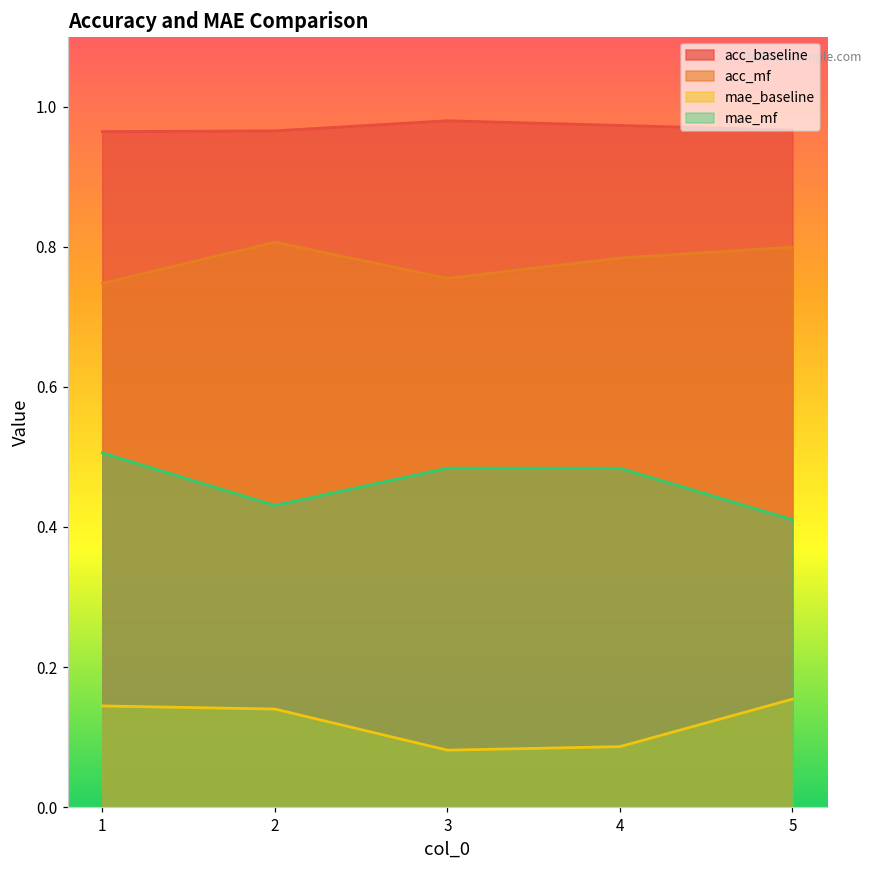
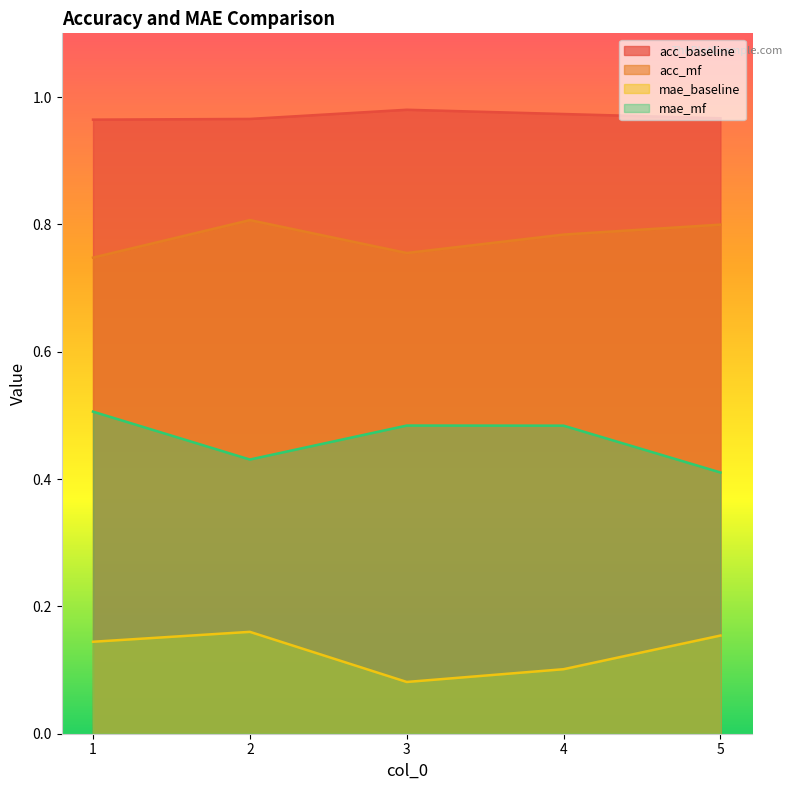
mae_baseline, 2: 0.14 -> 0.16
mae_baseline, 4: 0.09 -> 0.10
